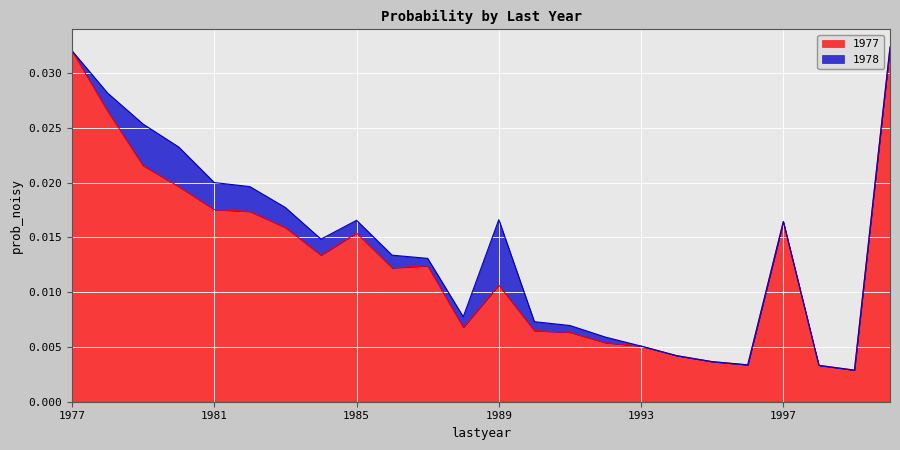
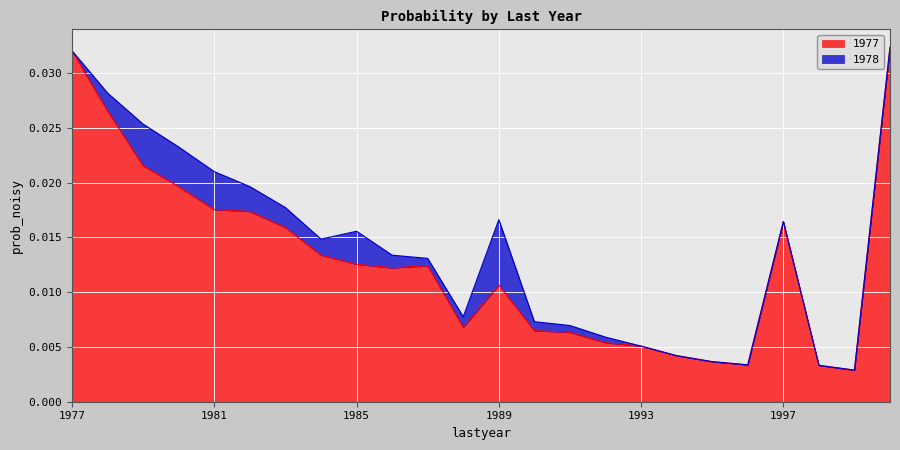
1978, 1981: 0.0025 -> 0.0035
1977, 1985: 0.0154 -> 0.0126
1978, 1985: 0.0012 -> 0.0030
